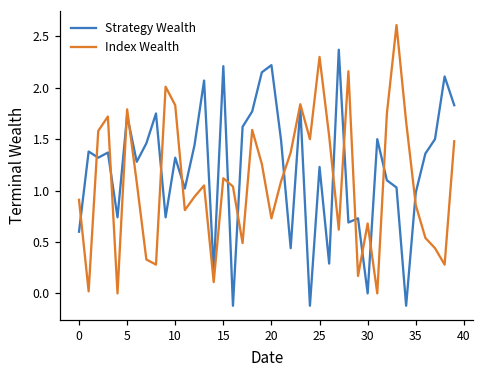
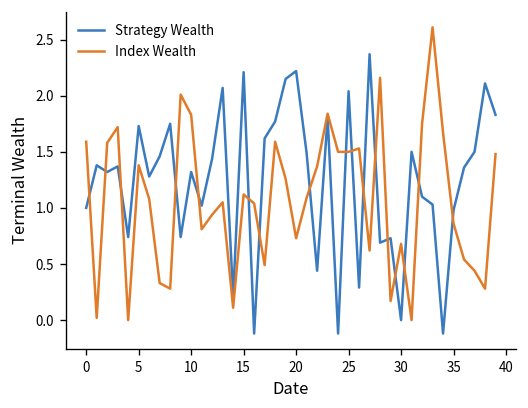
Strategy Wealth, 0: 0.6 -> 1.0
Index Wealth, 0: 0.9 -> 1.6
Index Wealth, 5: 1.8 -> 1.4
Strategy Wealth, 25: 1.2 -> 2.0
Index Wealth, 25: 2.3 -> 1.5
